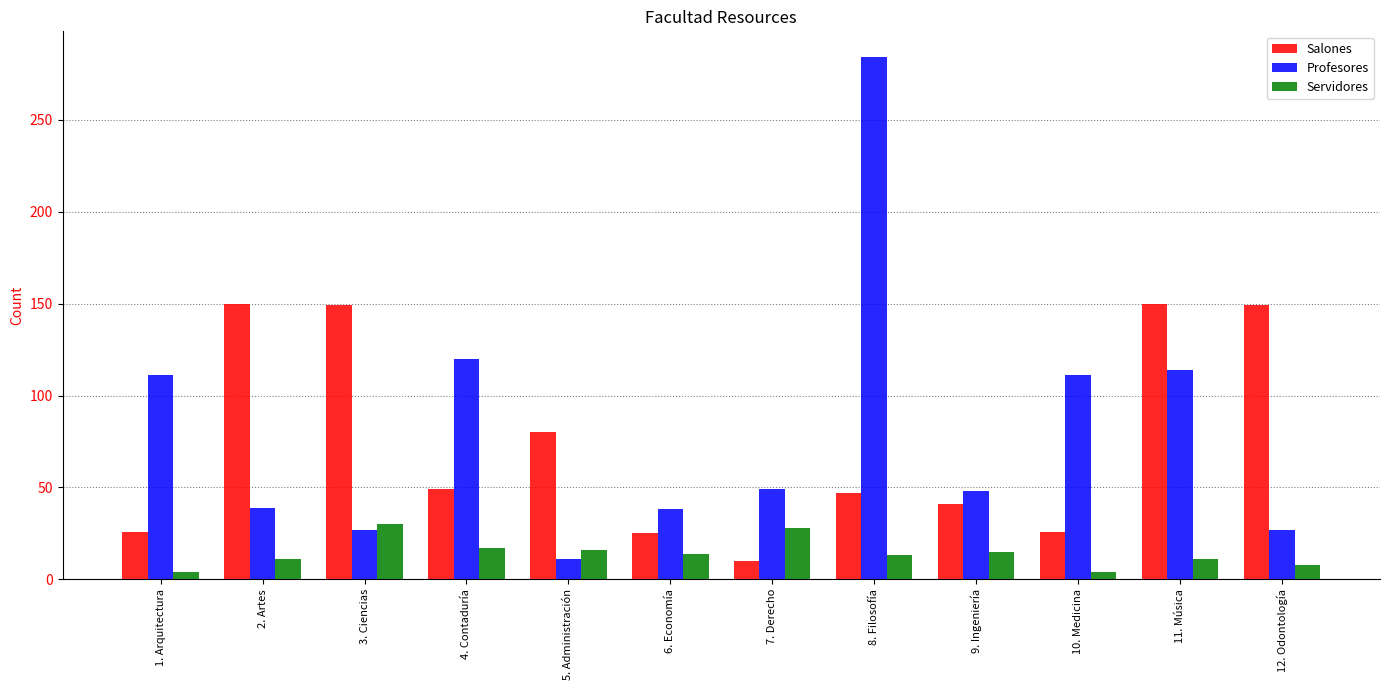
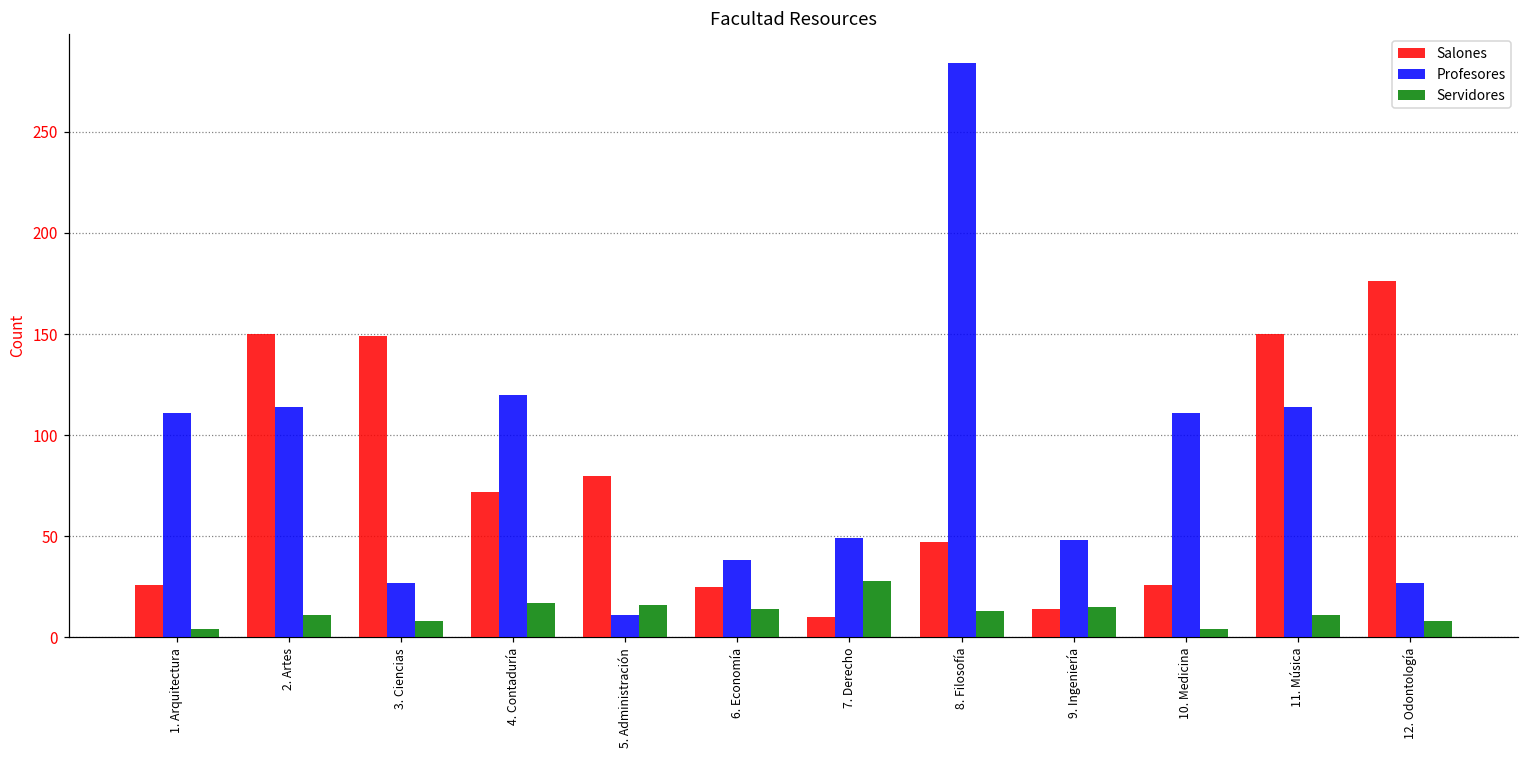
Profesores, 2. Artes: 39 -> 114
Servidores, 3. Ciencias: 30 -> 8
Salones, 4. Contaduría: 49 -> 72
Salones, 9. Ingeniería: 41 -> 14
Salones, 12. Odontología: 149 -> 176
